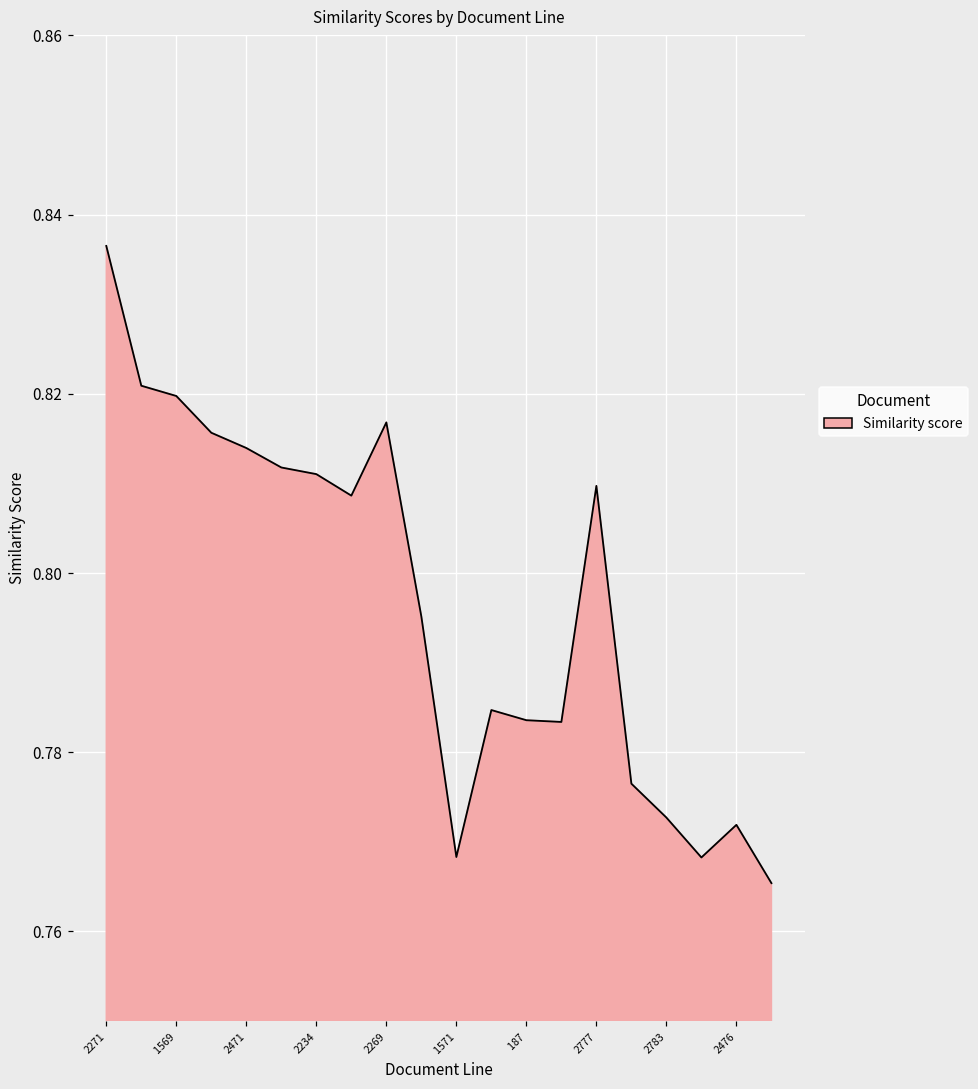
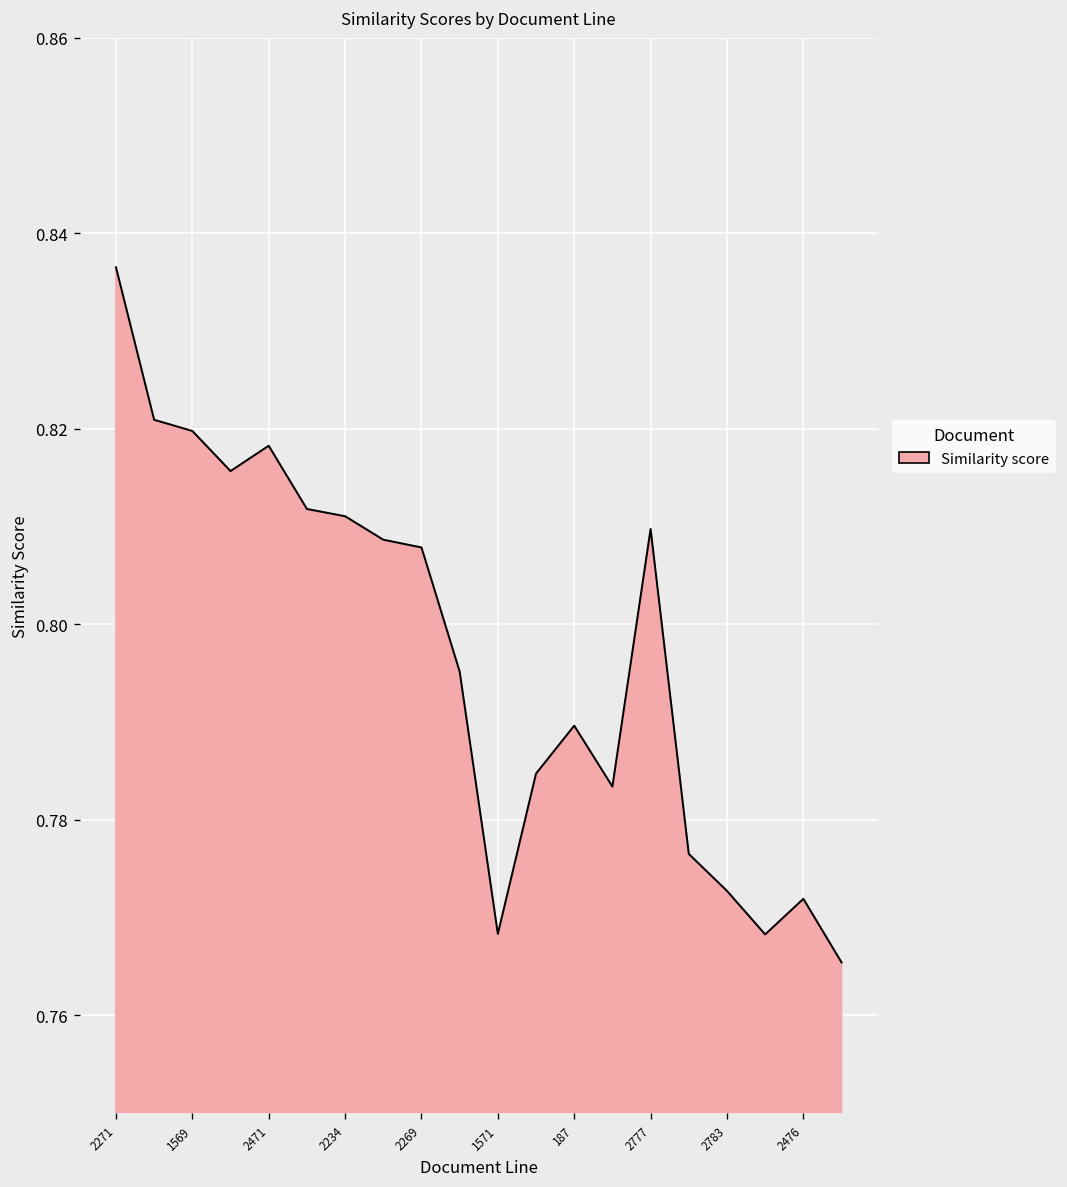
2471: 0.814 -> 0.818
2269: 0.817 -> 0.808
187: 0.784 -> 0.790
